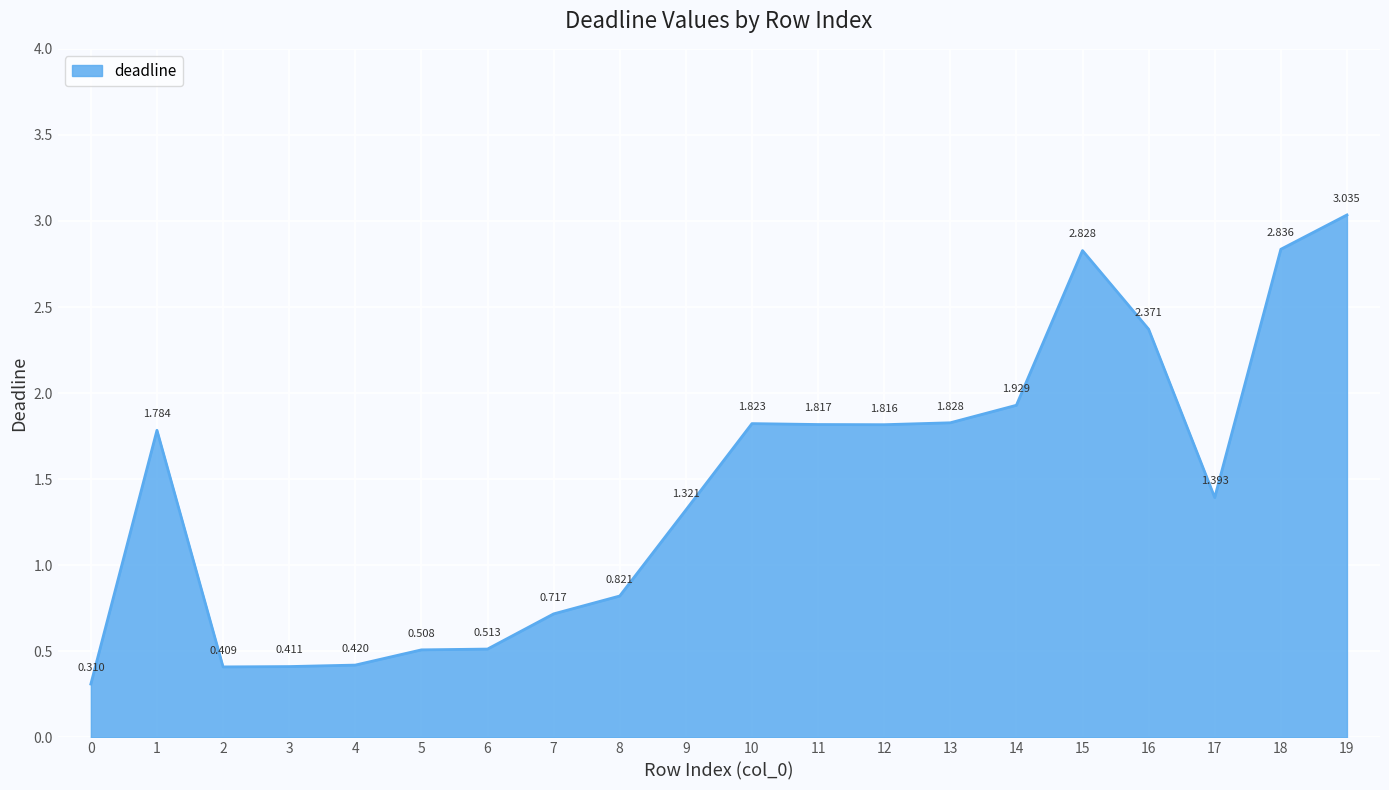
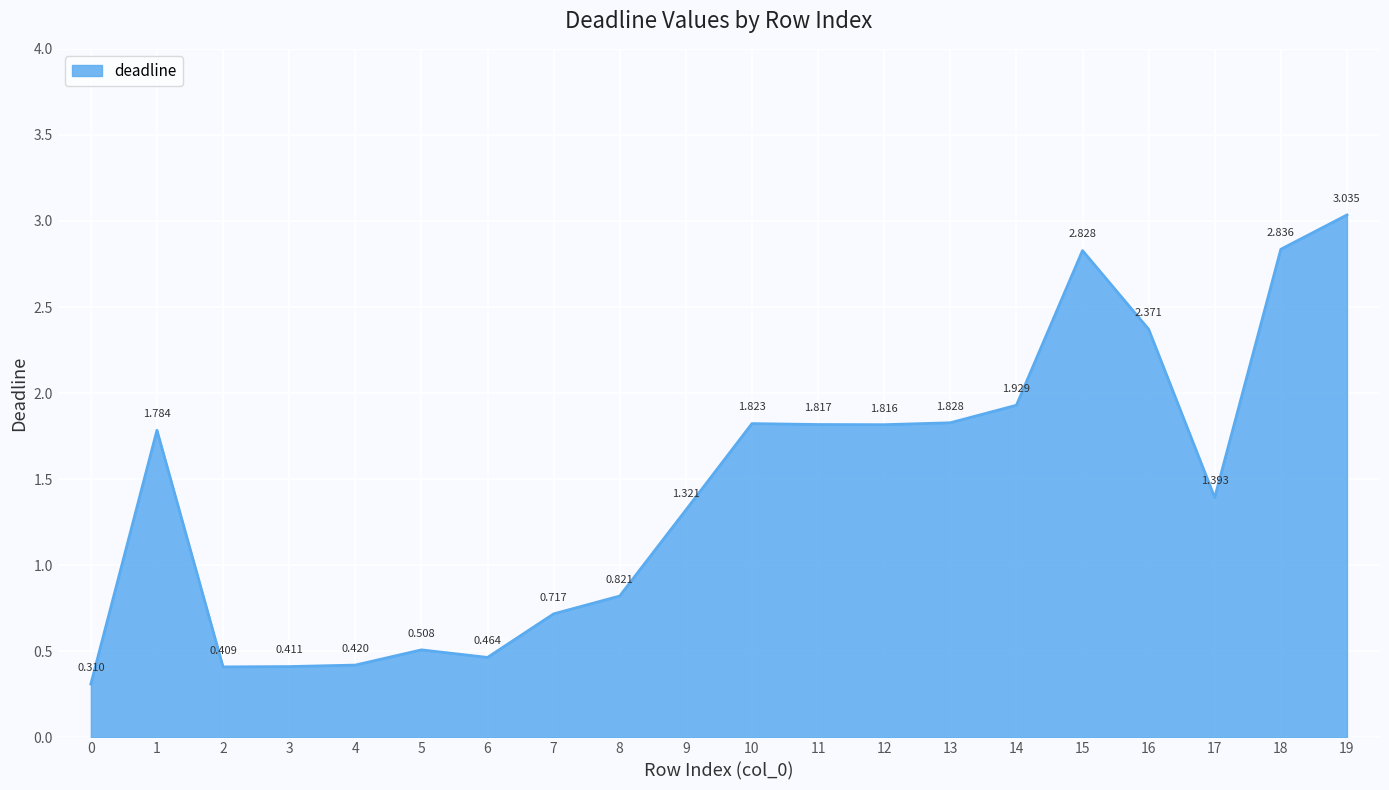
6: 0.513 -> 0.464
